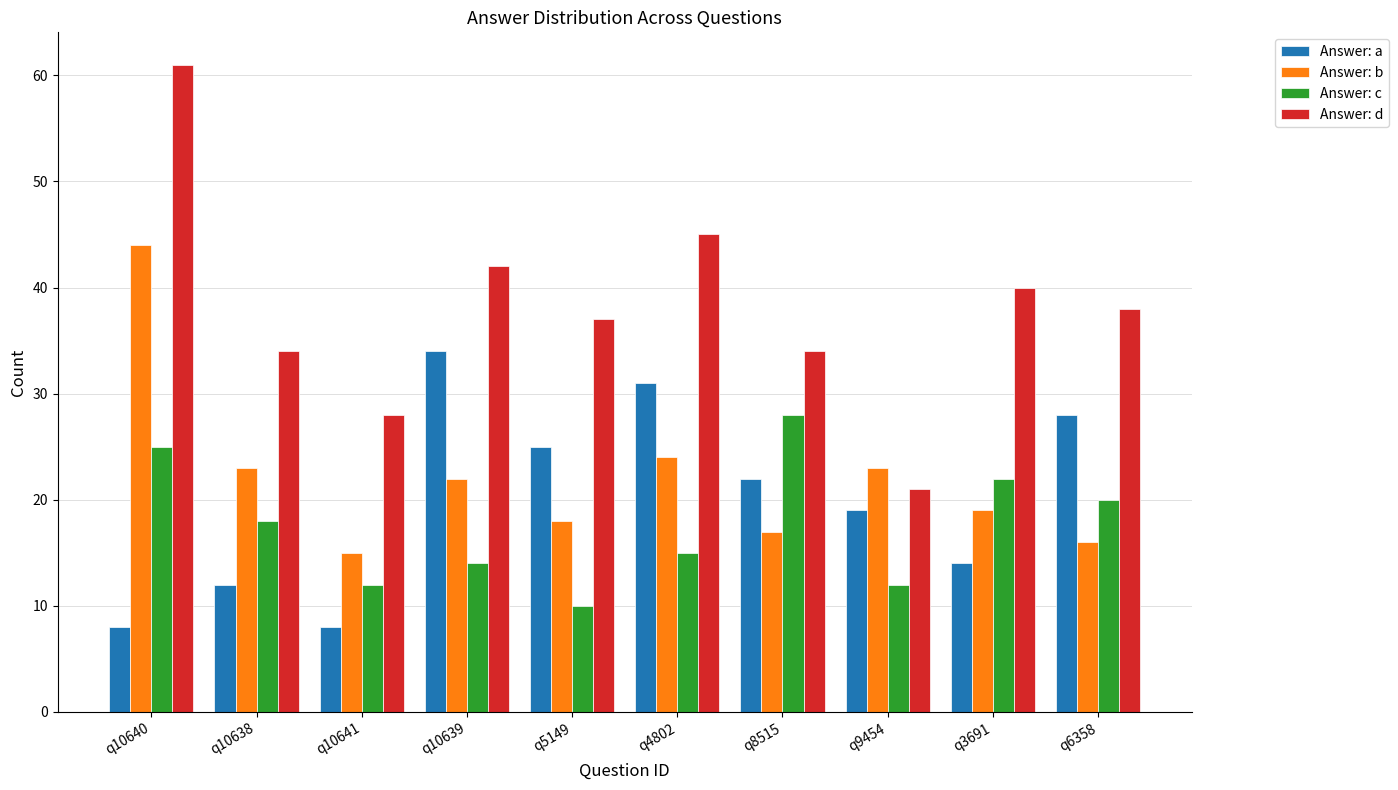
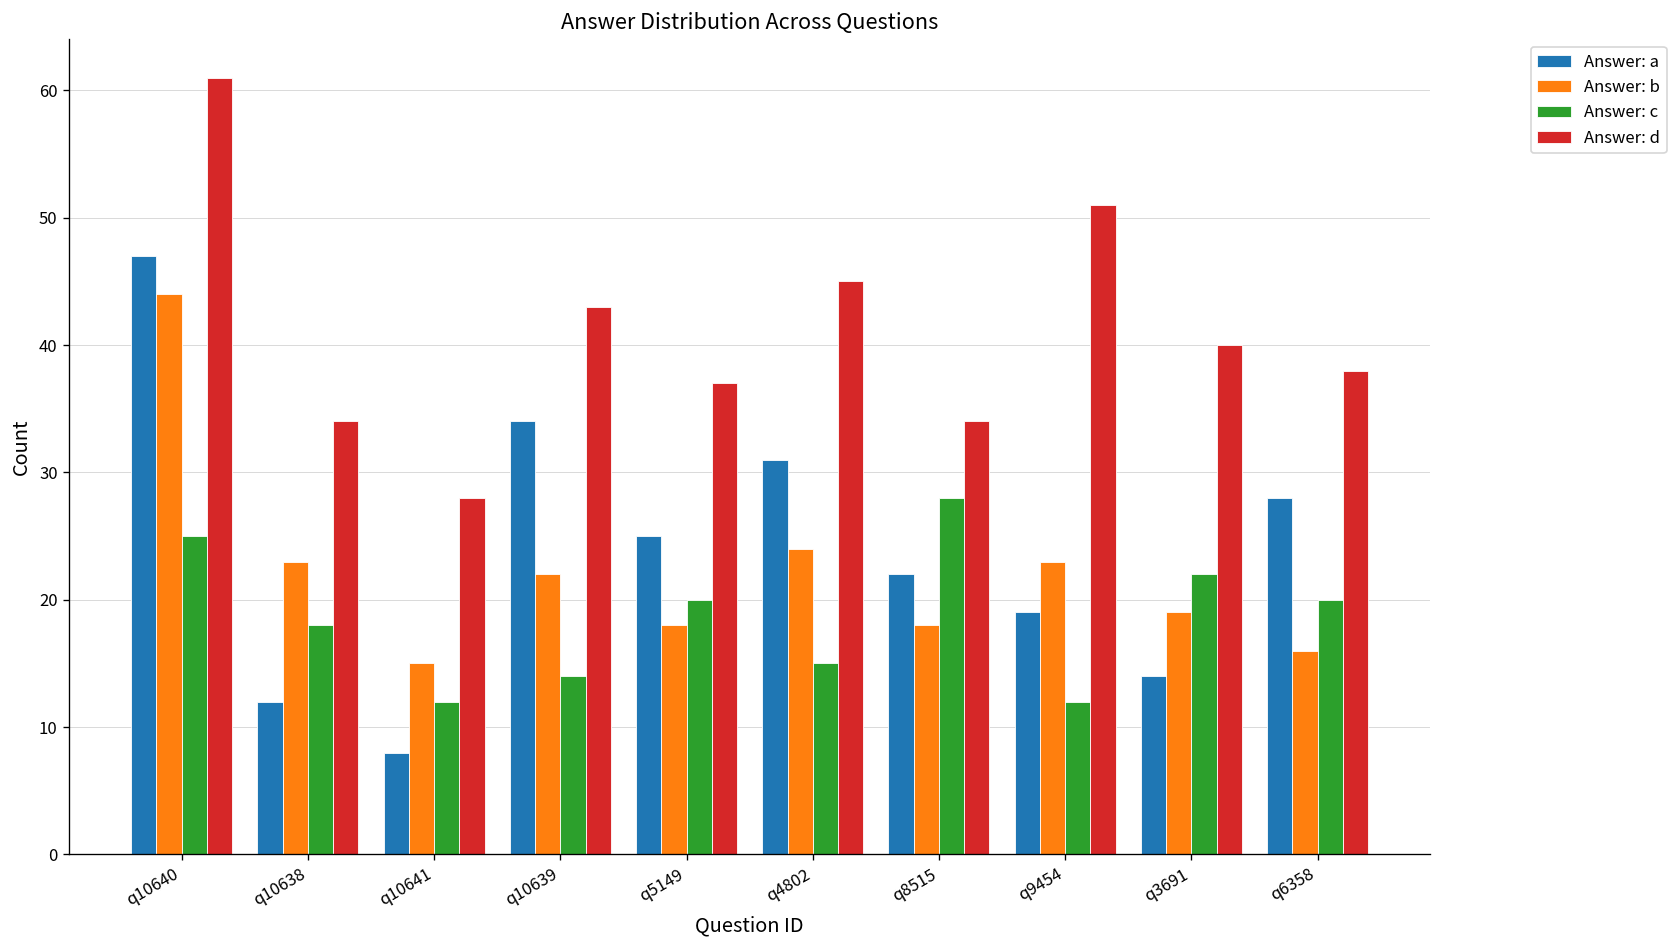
Answer: a, q10640: 8 -> 47
Answer: d, q10639: 42 -> 43
Answer: c, q5149: 10 -> 20
Answer: b, q8515: 17 -> 18
Answer: d, q9454: 21 -> 51
